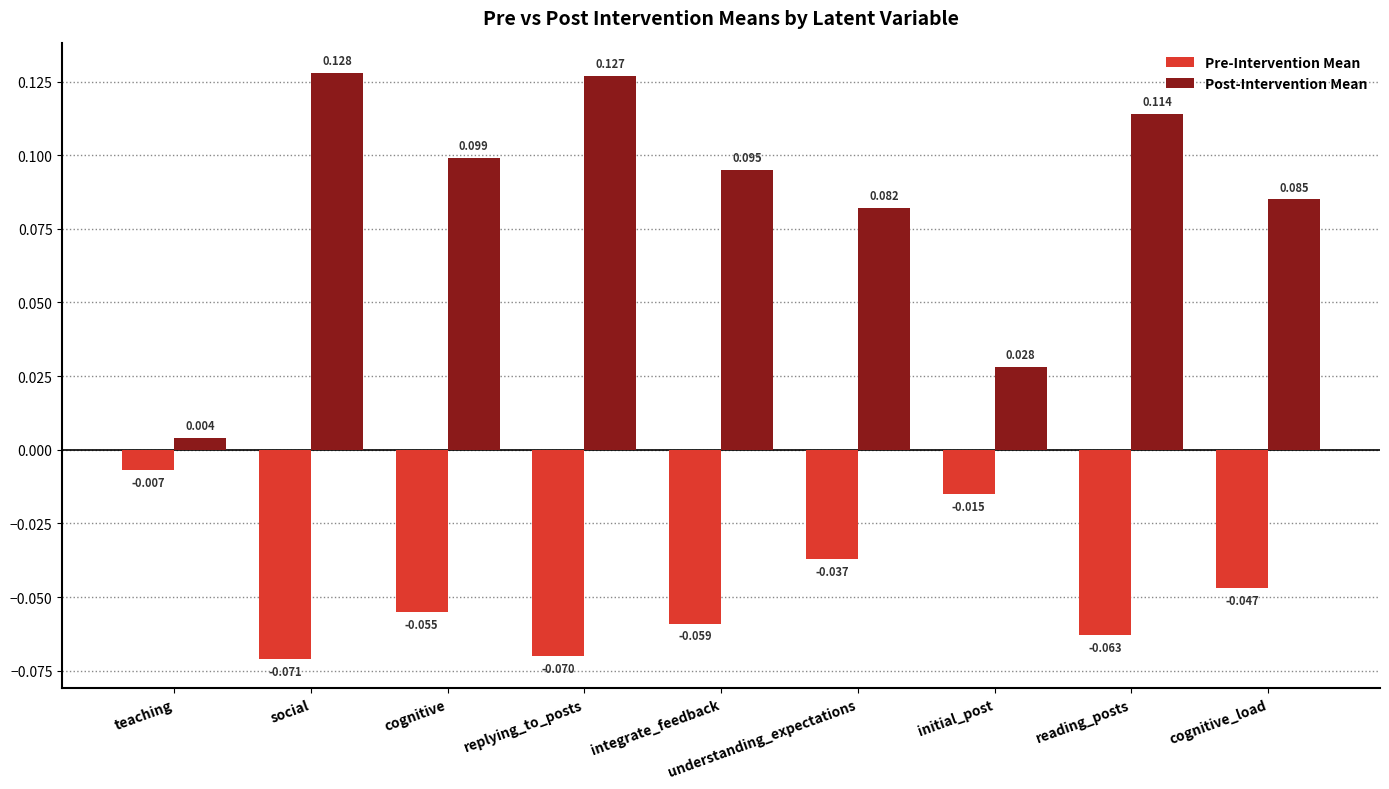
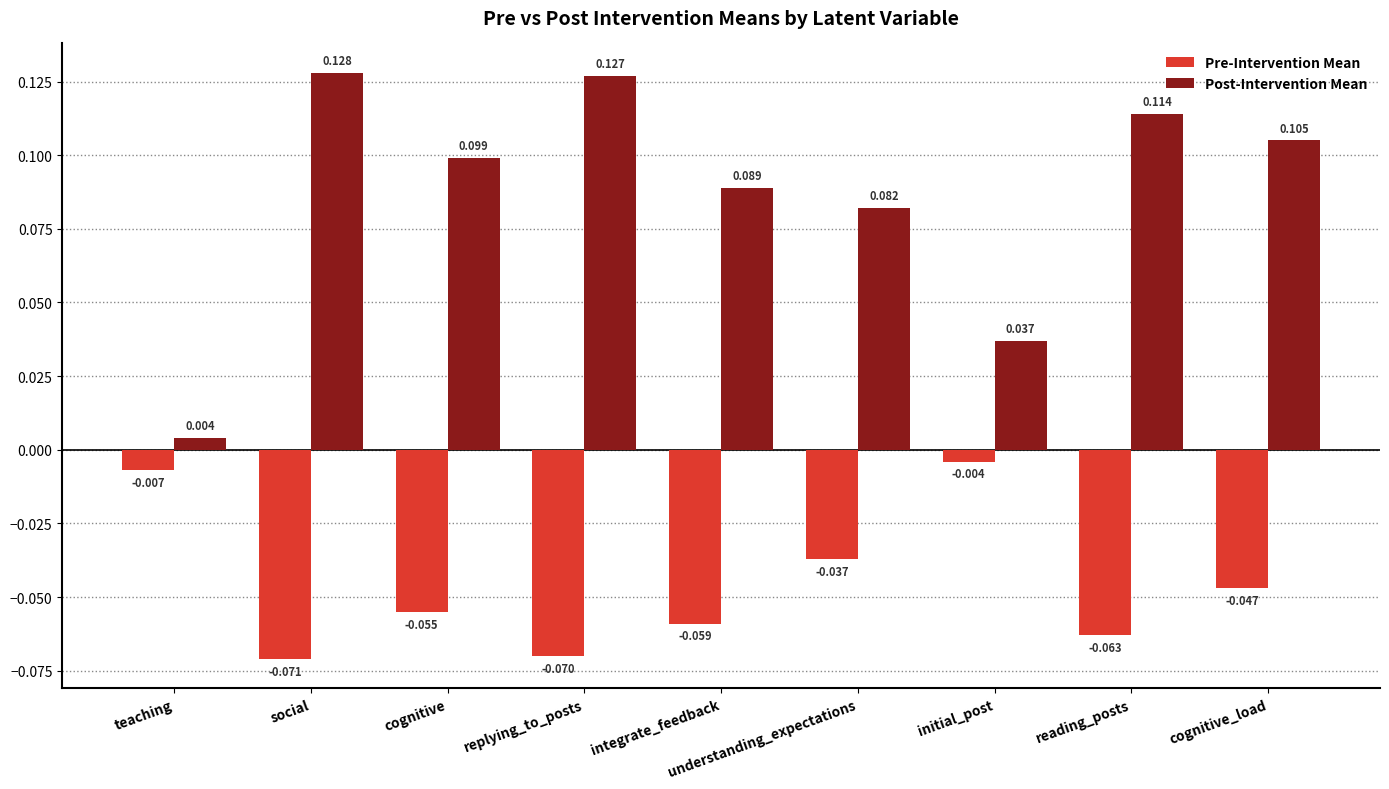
Post-Intervention Mean, integrate_feedback: 0.095 -> 0.089
Pre-Intervention Mean, initial_post: -0.015 -> -0.004
Post-Intervention Mean, initial_post: 0.028 -> 0.037
Post-Intervention Mean, cognitive_load: 0.085 -> 0.105
